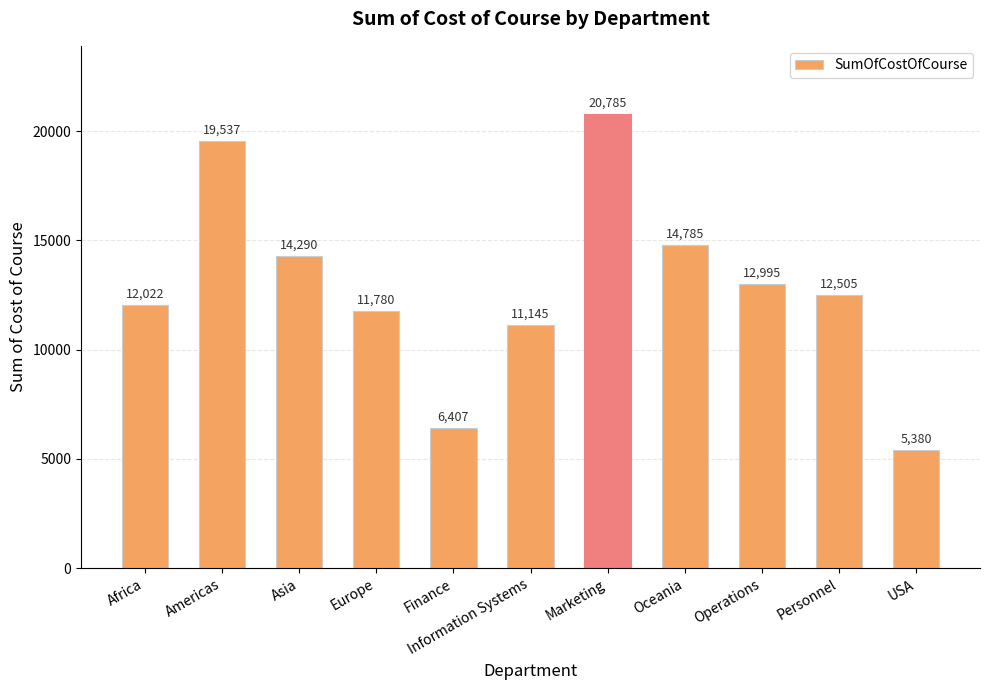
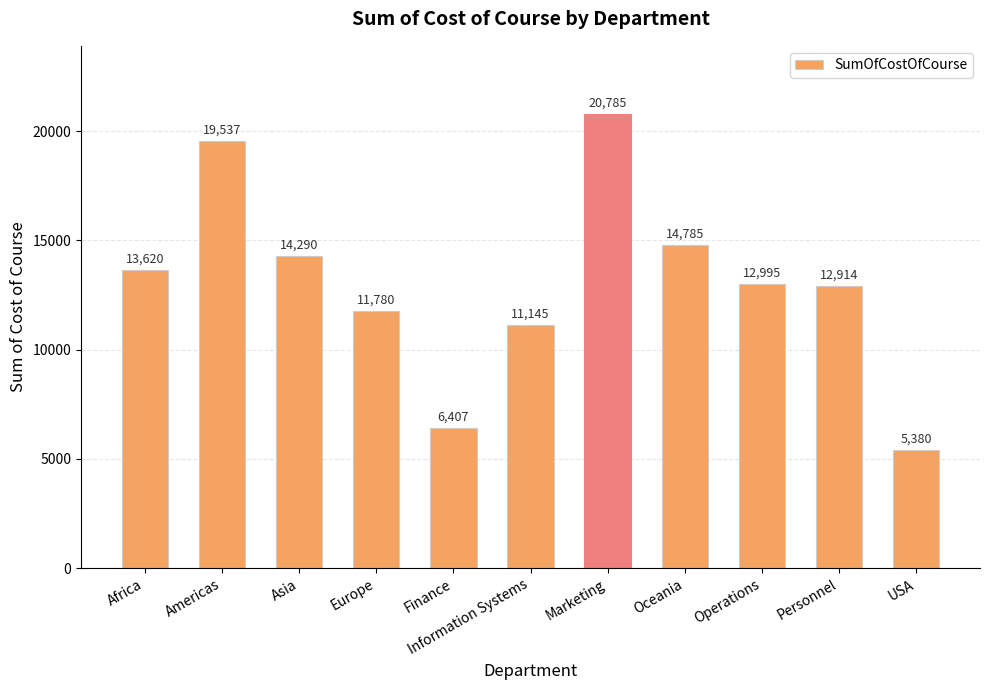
Africa: 12,022 -> 13,620
Personnel: 12,505 -> 12,914
